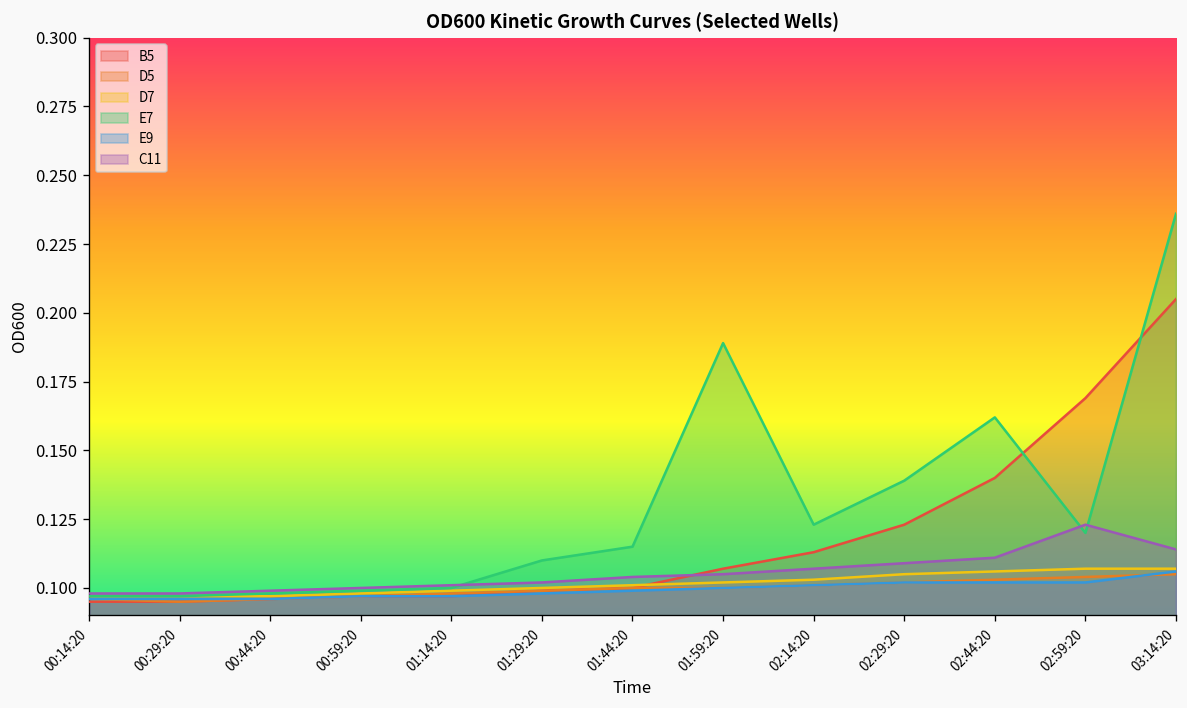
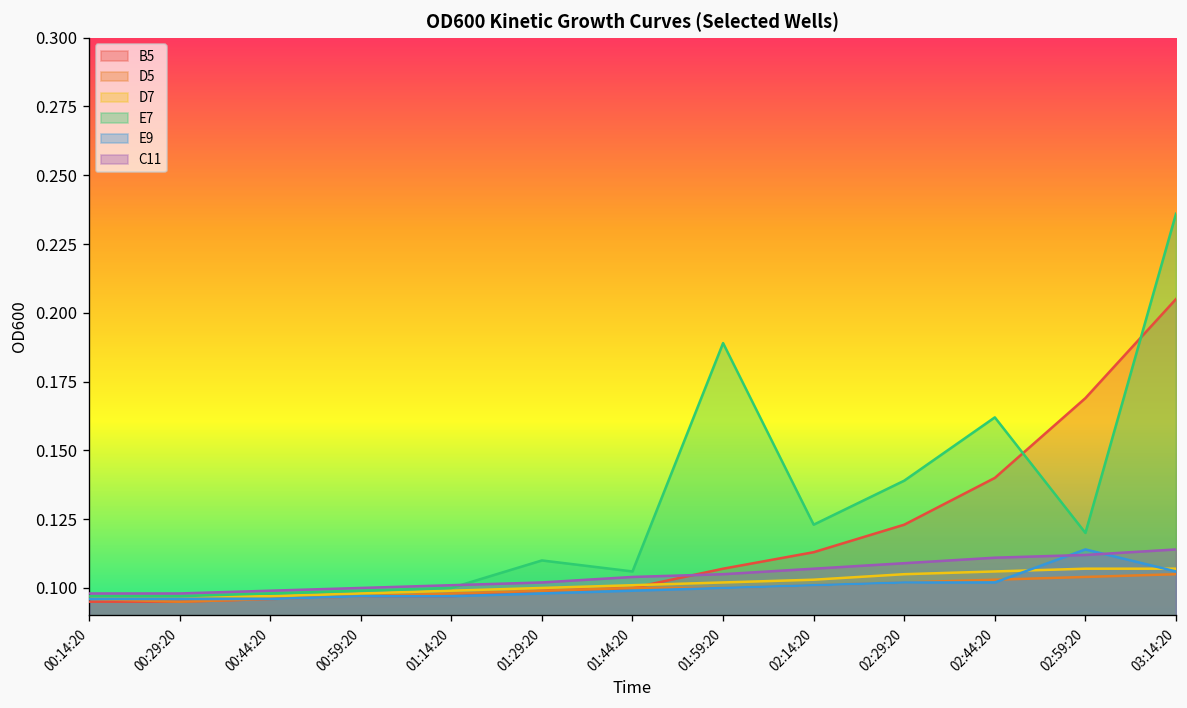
E7, 01:44:20: 0.115 -> 0.106
E9, 02:59:20: 0.102 -> 0.114
C11, 02:59:20: 0.123 -> 0.112
